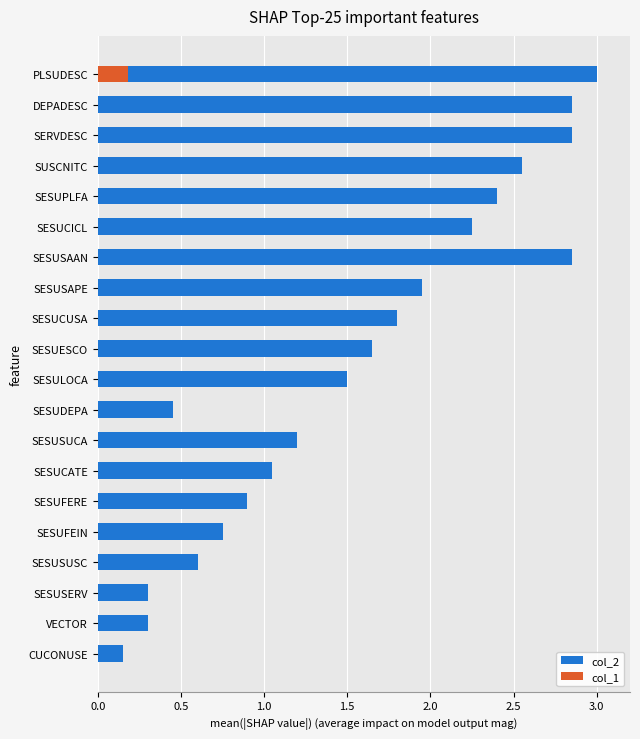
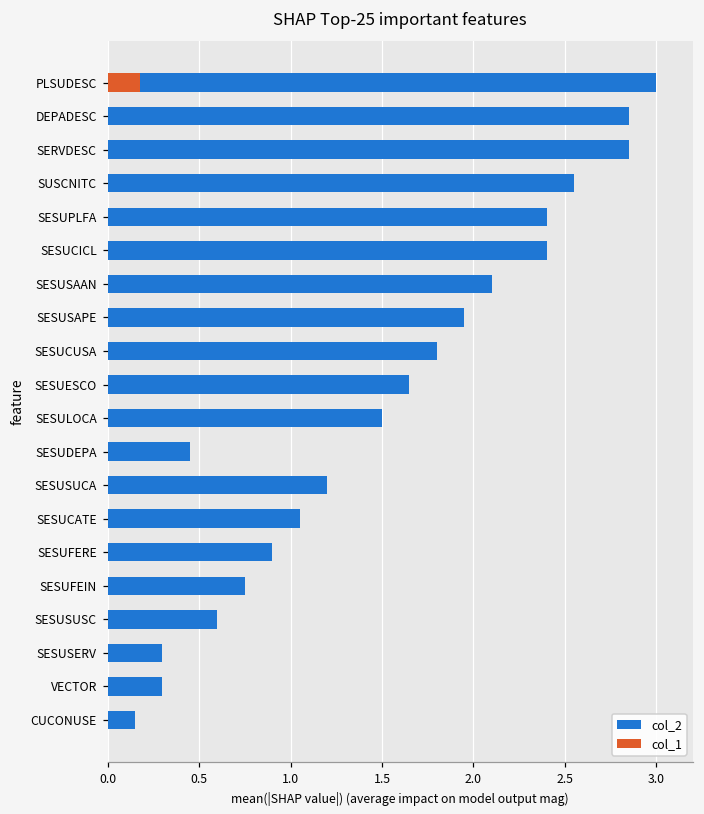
col_2, SESUCICL: 2.25 -> 2.40
col_2, SESUSAAN: 2.85 -> 2.10
